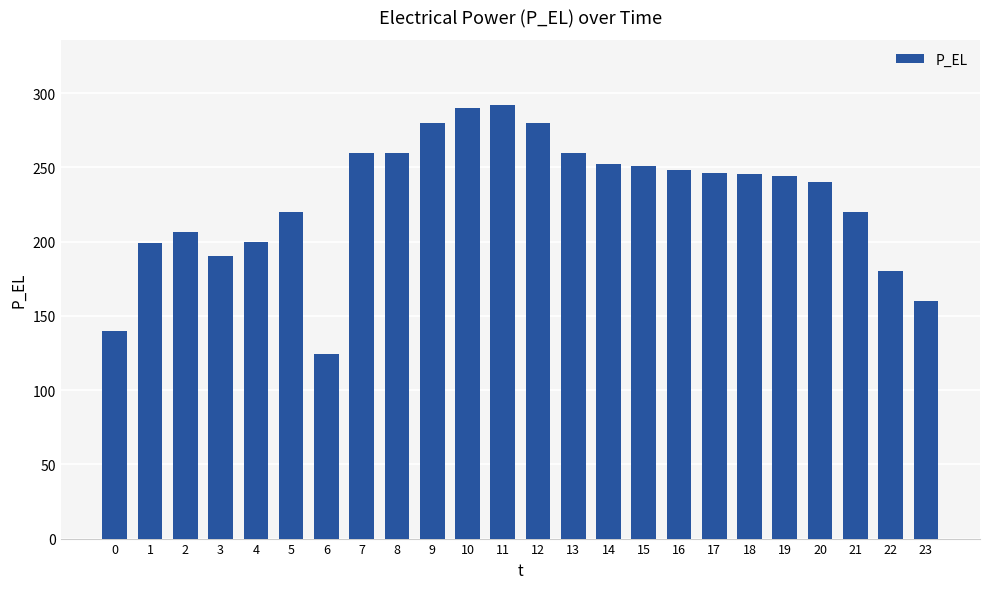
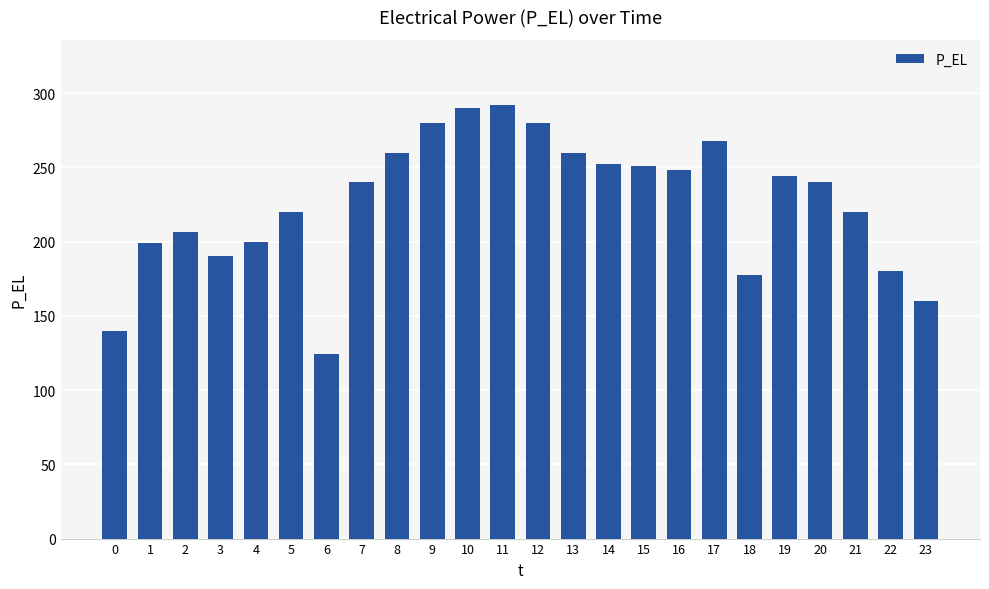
7: 260 -> 240
17: 246 -> 268
18: 246 -> 177
